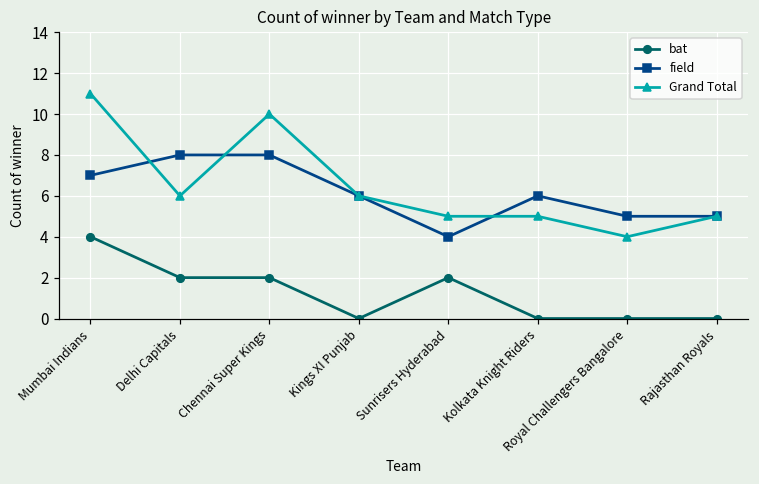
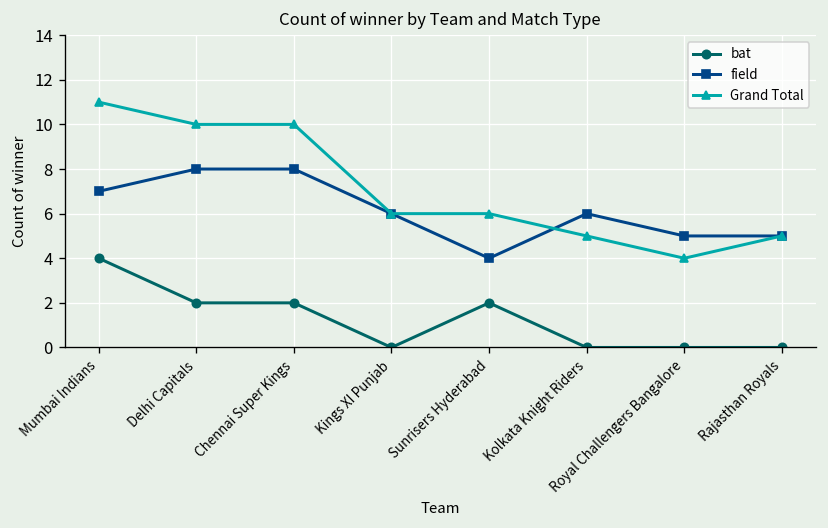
Grand Total, Delhi Capitals: 6 -> 10
Grand Total, Sunrisers Hyderabad: 5 -> 6
